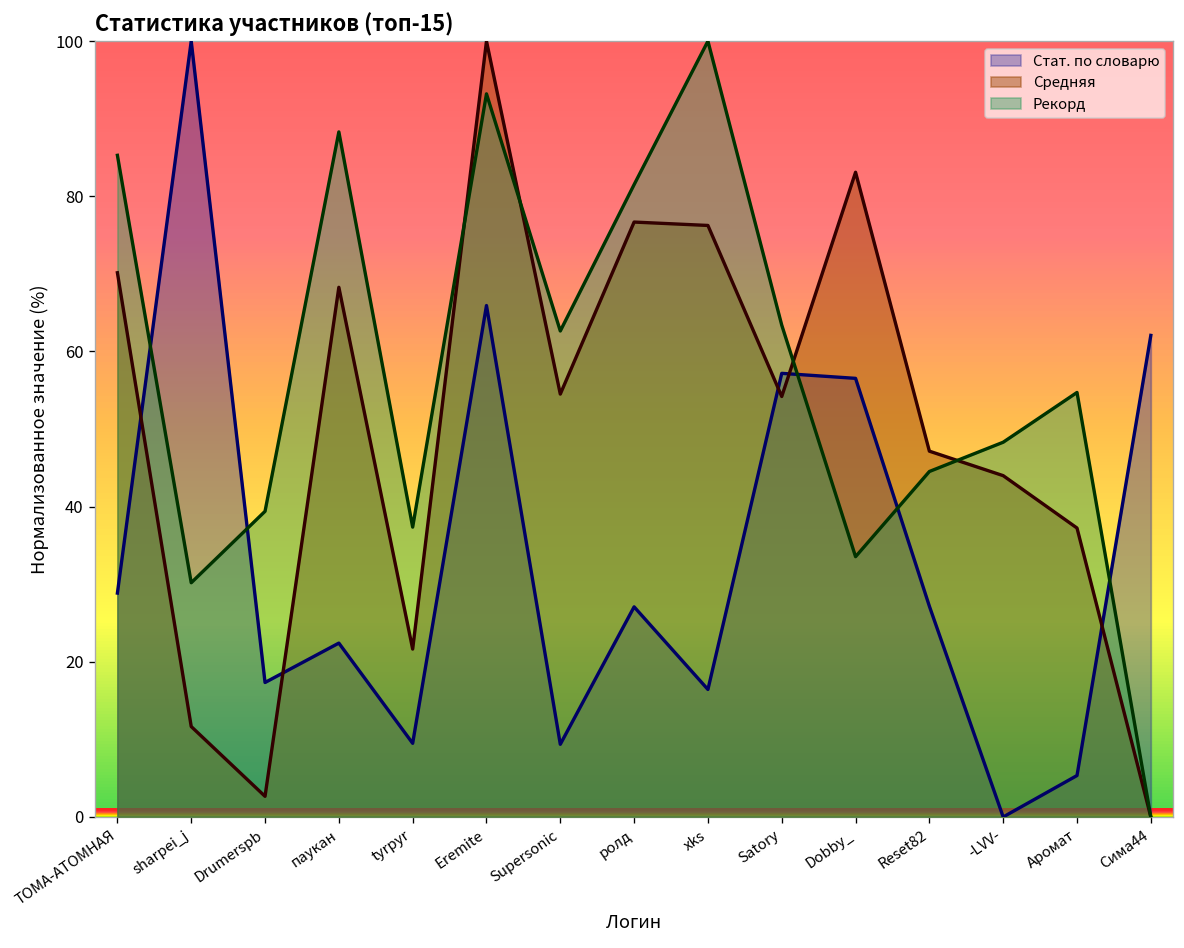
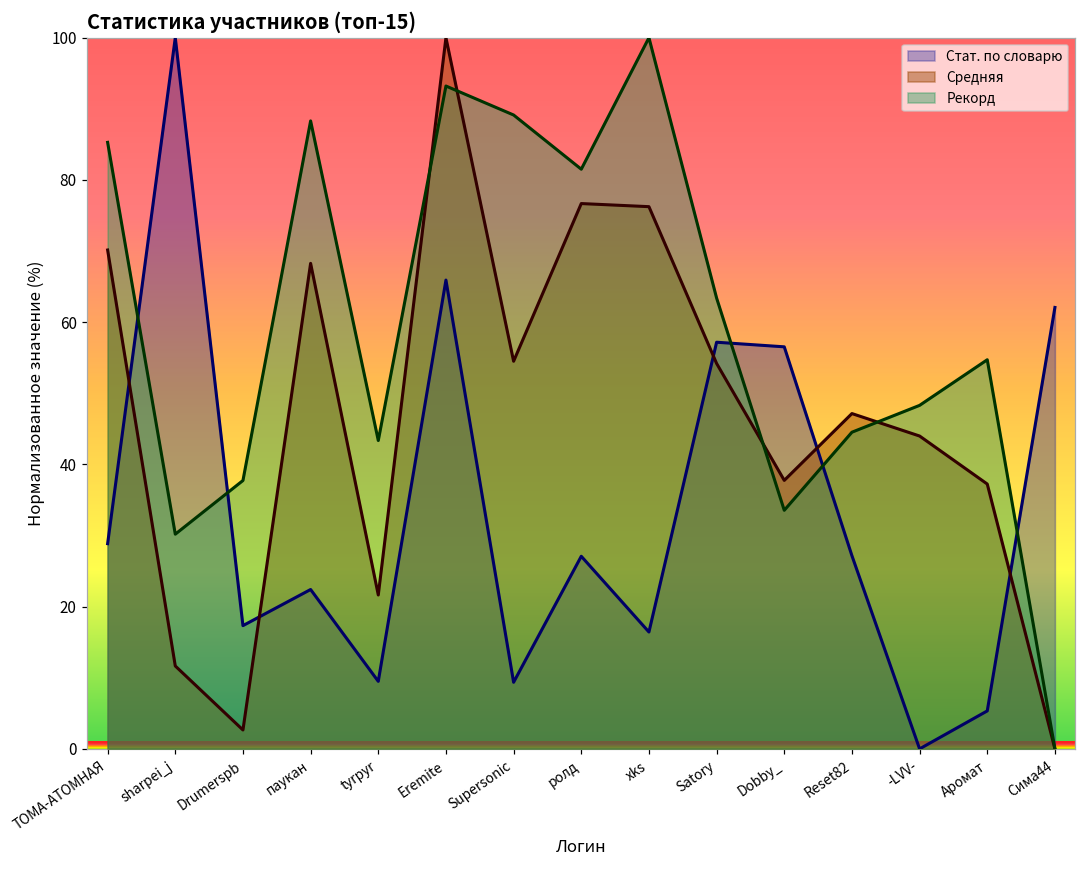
Рекорд, Drumerspb: 39 -> 38
Рекорд, tyrpyr: 37 -> 43
Рекорд, Supersonic: 63 -> 89
Средняя, Dobby_: 83 -> 38
